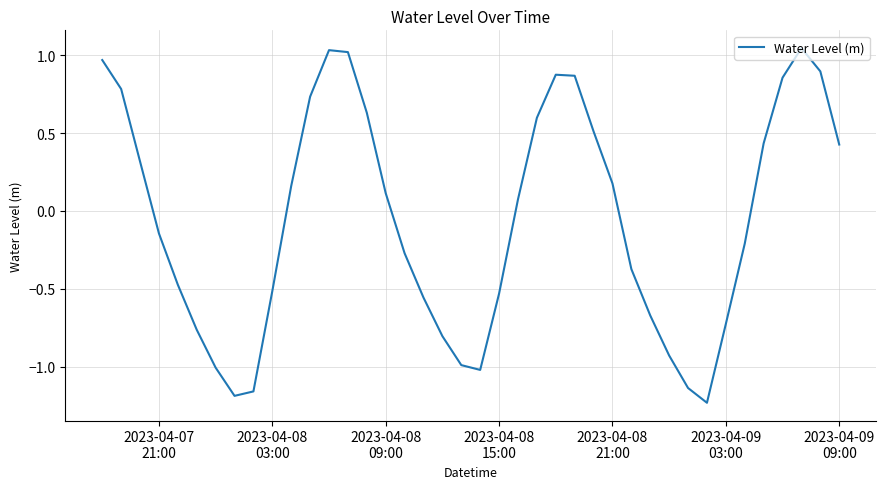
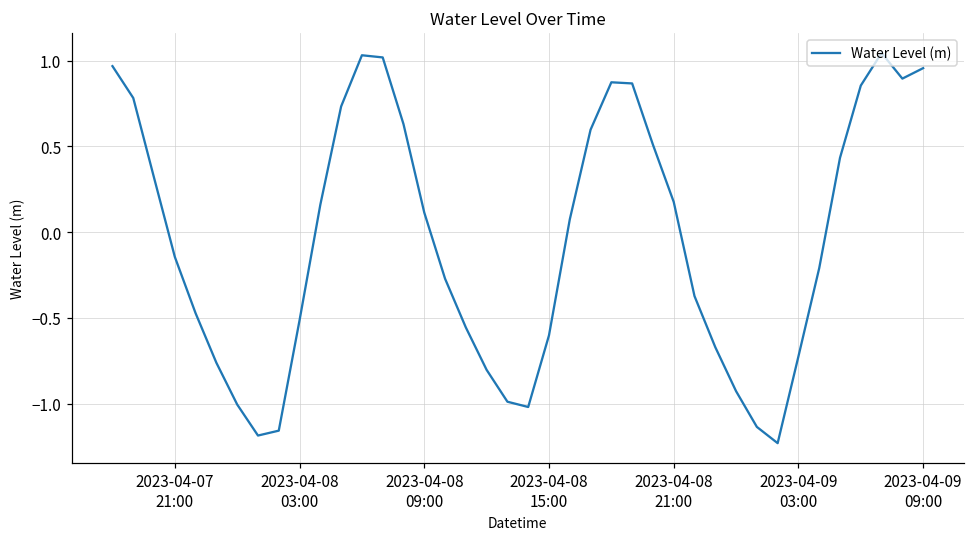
2023-04-08 15:00: -0.53 -> -0.60
2023-04-09 09:00: 0.43 -> 0.96
